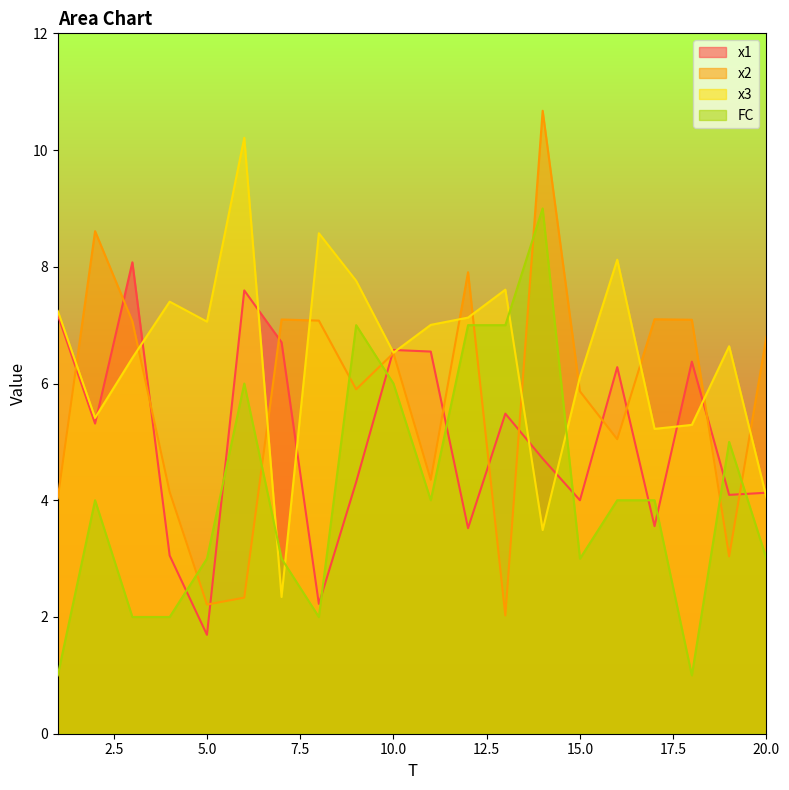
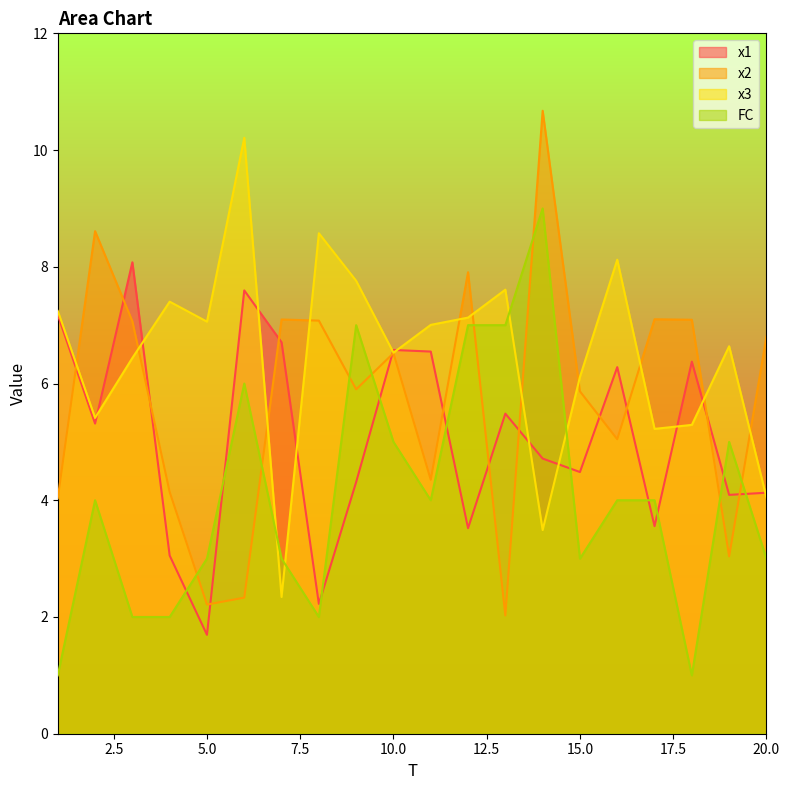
FC, 10.0: 6 -> 5
x1, 15.0: 4.0 -> 4.5
